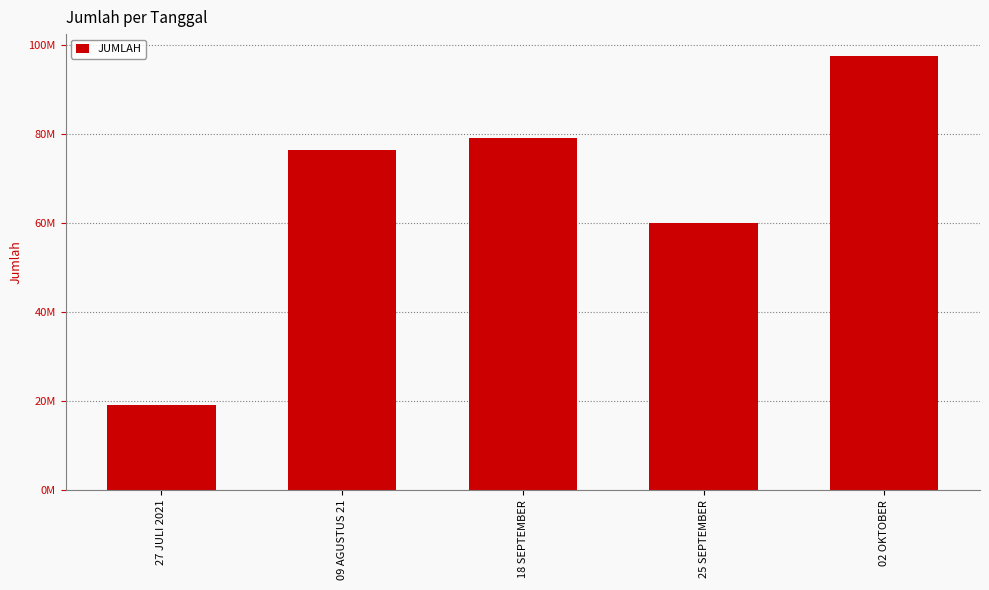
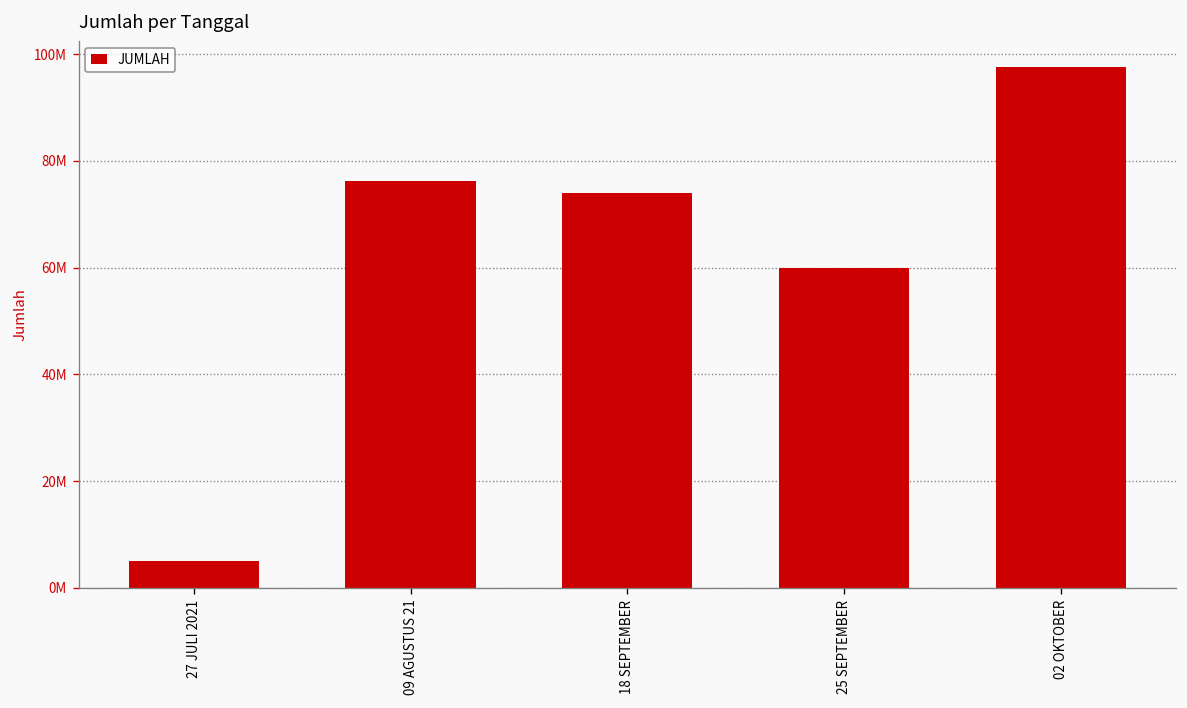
27 JULI 2021: 19000000 -> 5000000
18 SEPTEMBER: 79000000 -> 74000000
